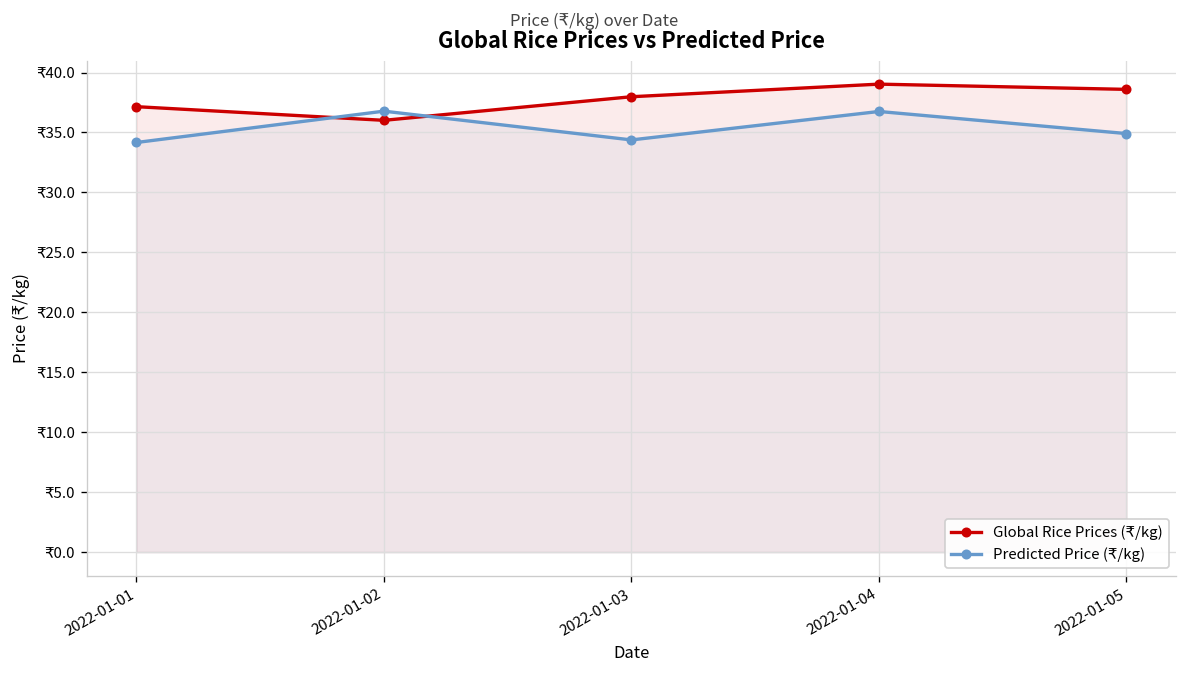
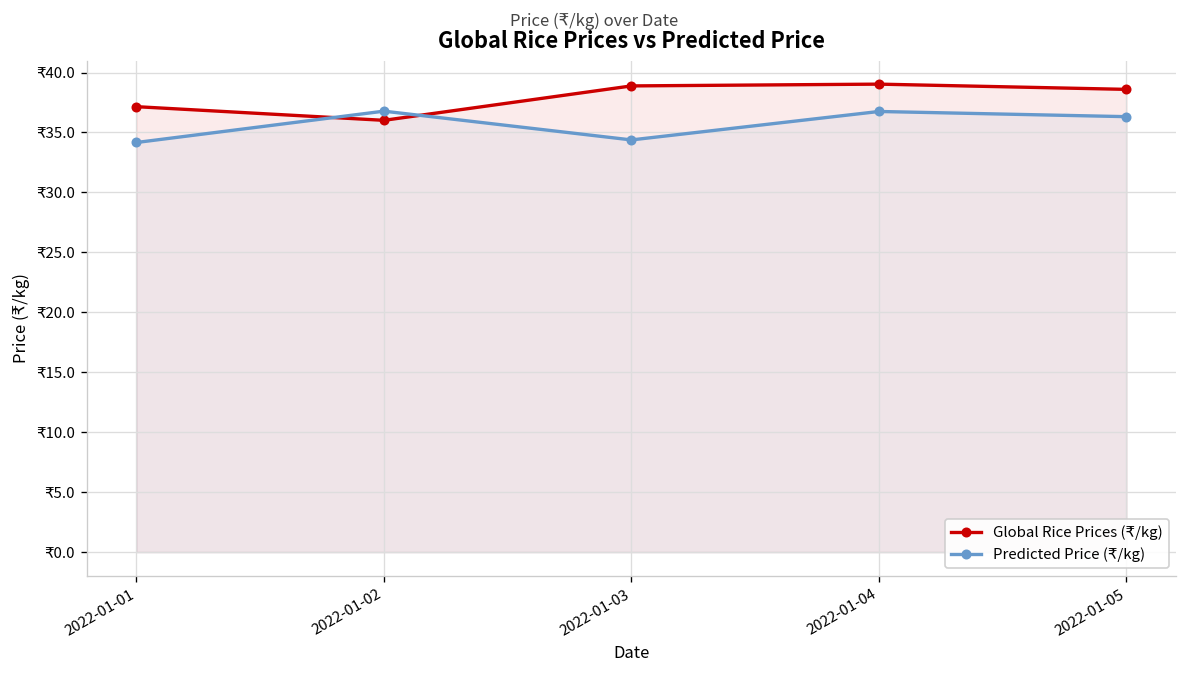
Global Rice Prices (₹/kg), 2022-01-03: ₹38 -> ₹39
Predicted Price (₹/kg), 2022-01-05: ₹35 -> ₹36
